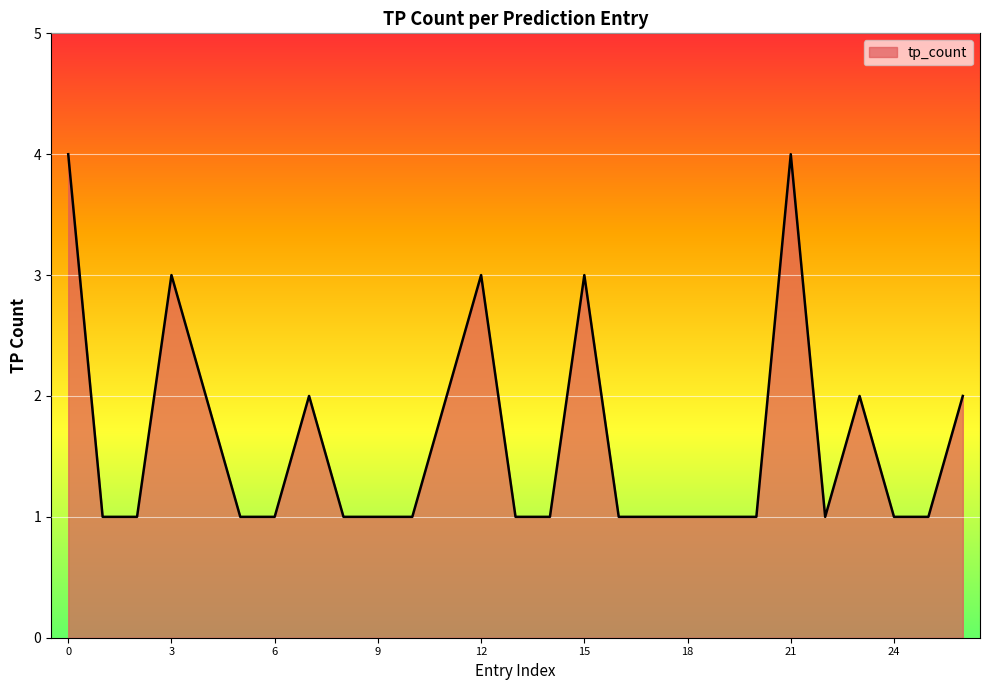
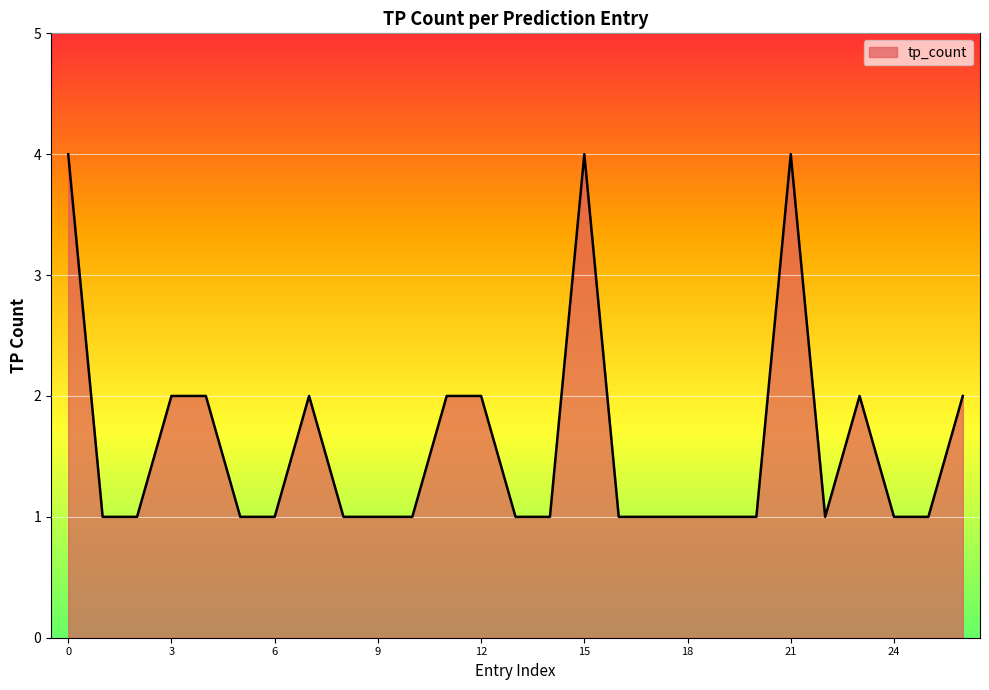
3: 3 -> 2
12: 3 -> 2
15: 3 -> 4
